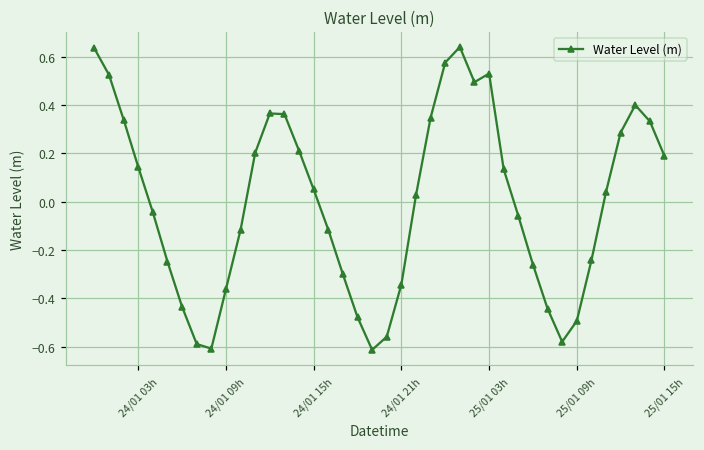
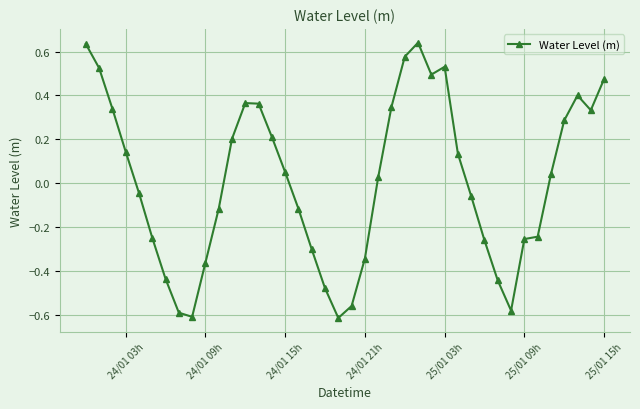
25/01 09h: -0.49 -> -0.25
25/01 15h: 0.19 -> 0.47
